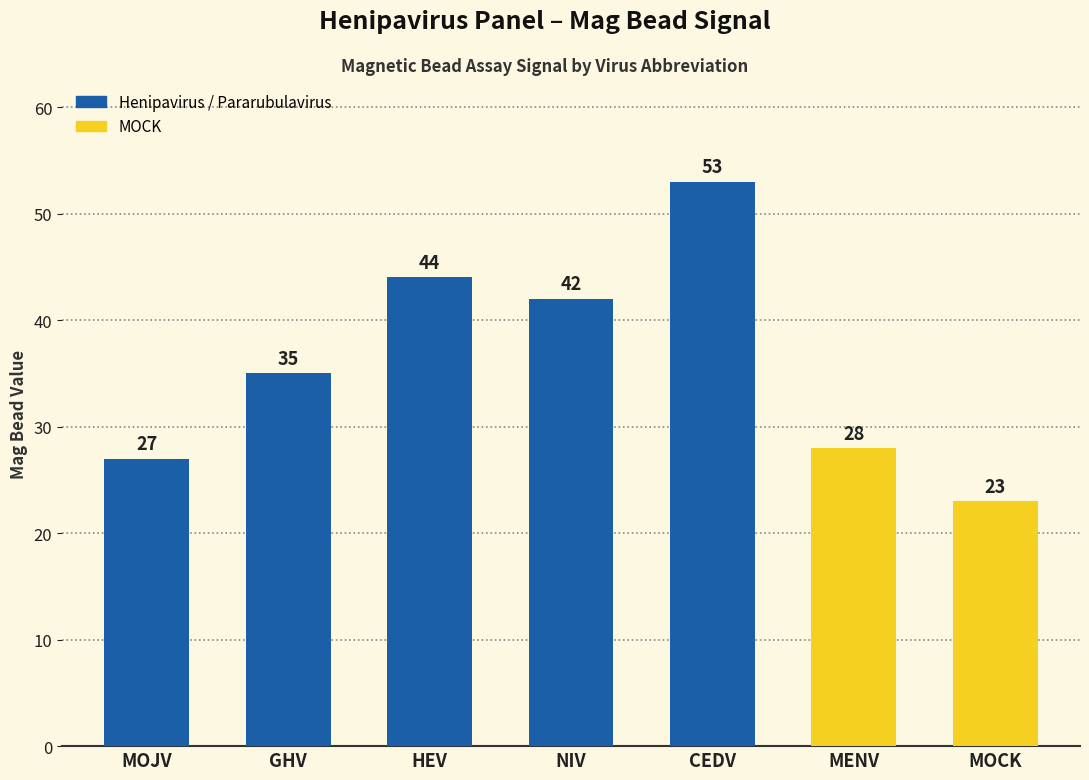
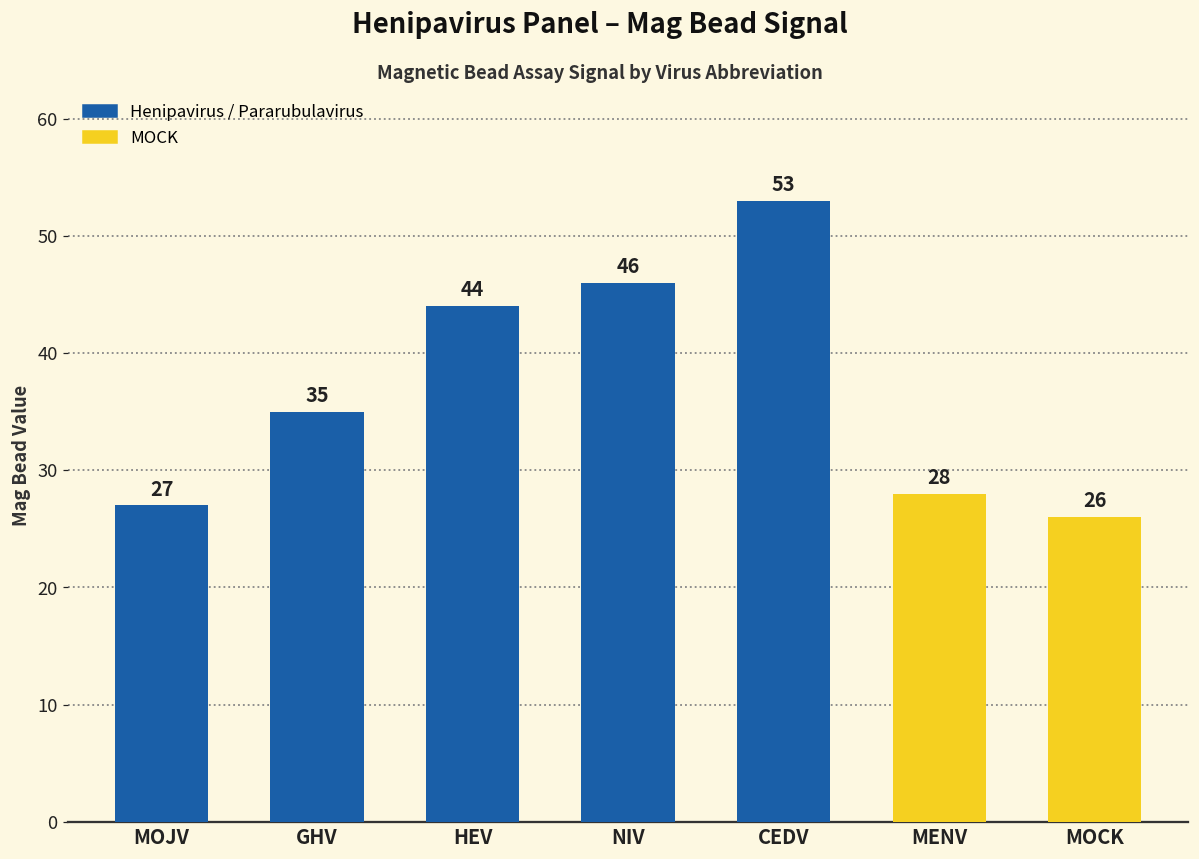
NIV: 42 -> 46
MOCK: 23 -> 26
